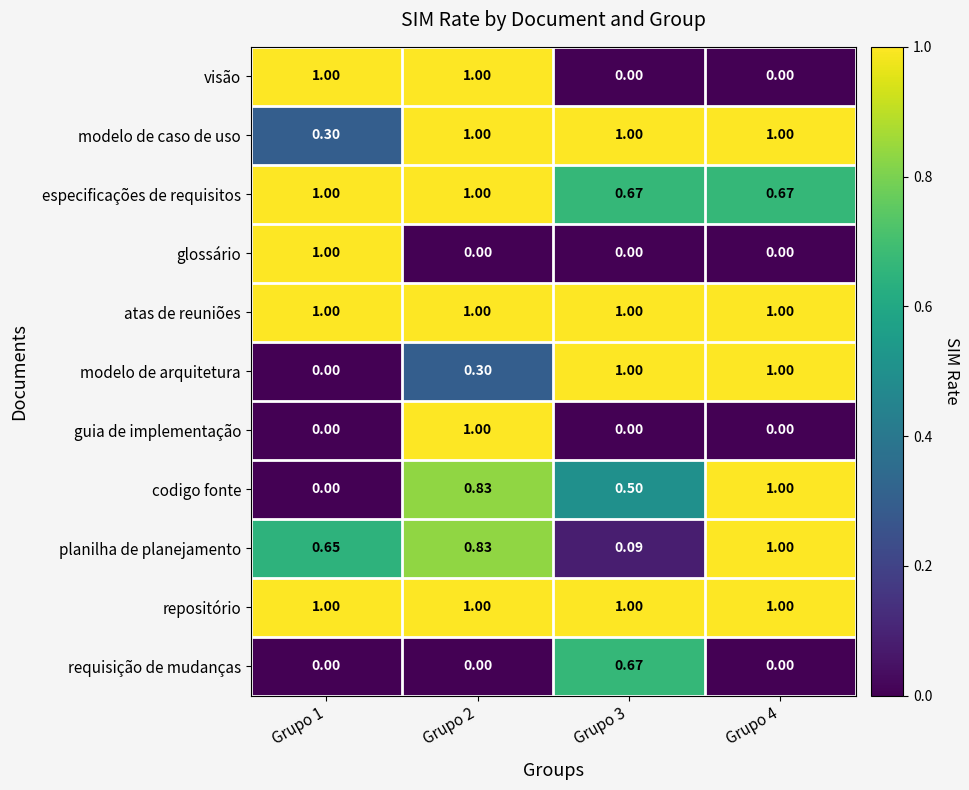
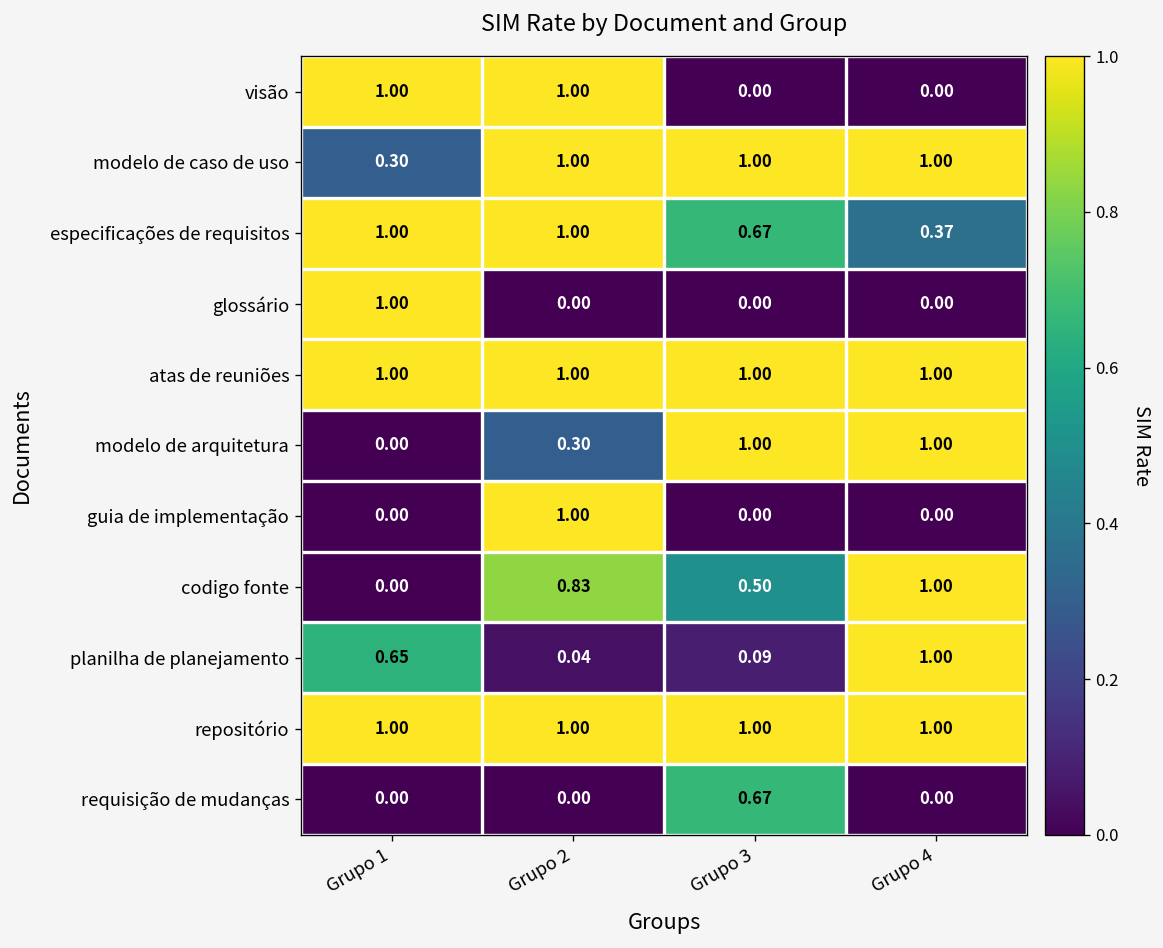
especificações de requisitos, Grupo 4: 0.67 -> 0.37
planilha de planejamento, Grupo 2: 0.83 -> 0.04
